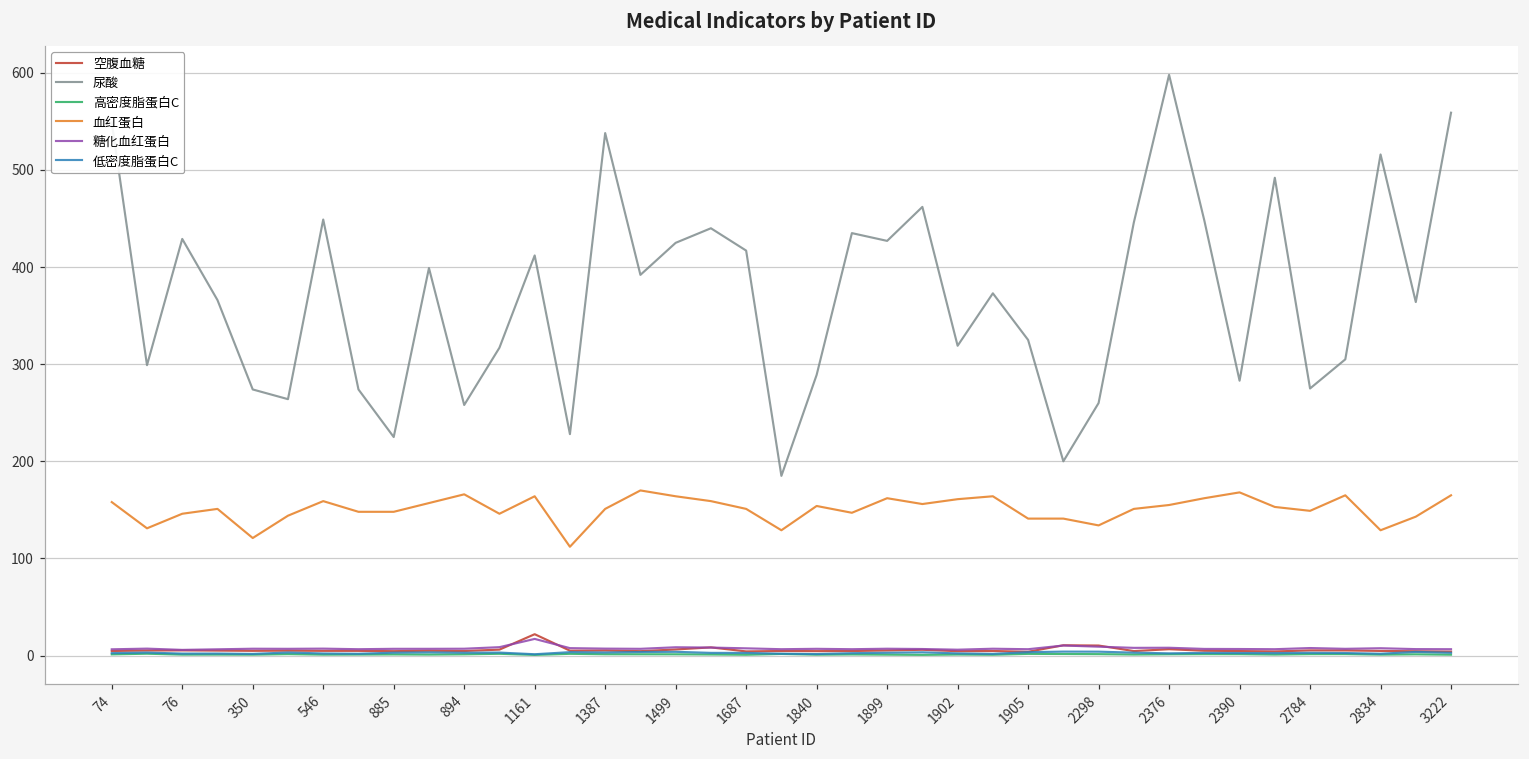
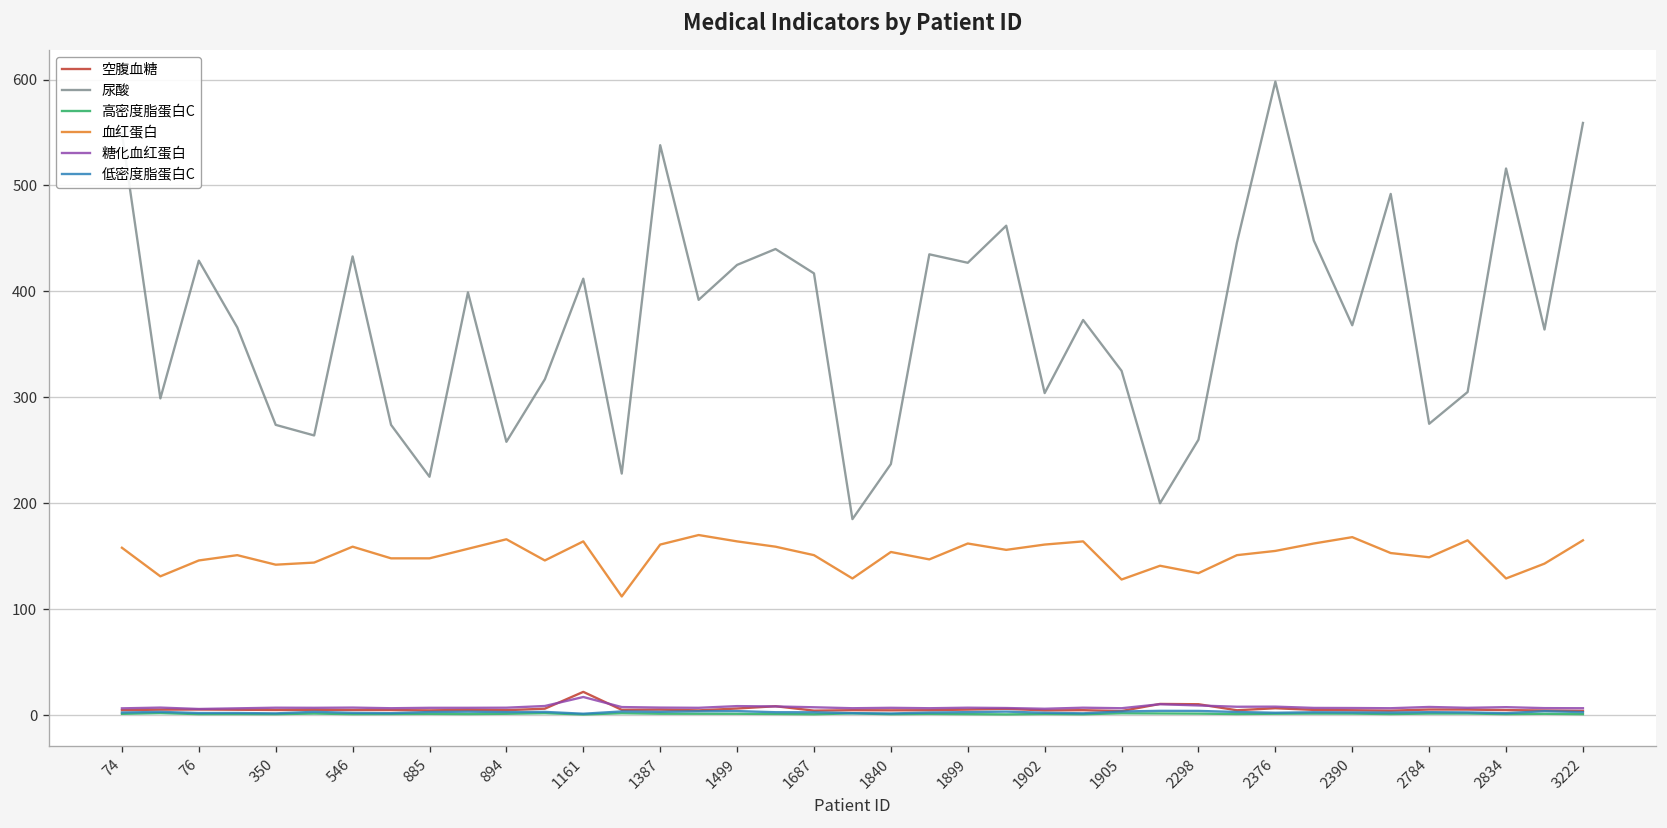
血红蛋白, 350: 120 -> 140
尿酸, 546: 450 -> 430
血红蛋白, 1387: 150 -> 160
尿酸, 1840: 290 -> 240
尿酸, 1902: 320 -> 300
血红蛋白, 1905: 140 -> 130
尿酸, 2390: 280 -> 370
